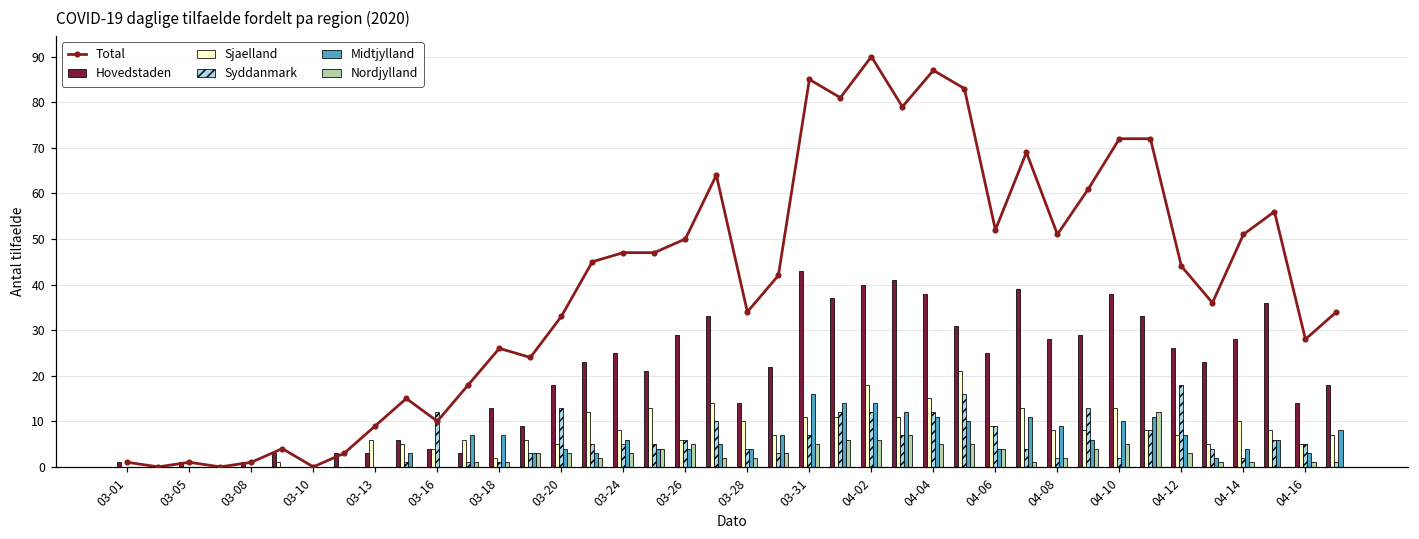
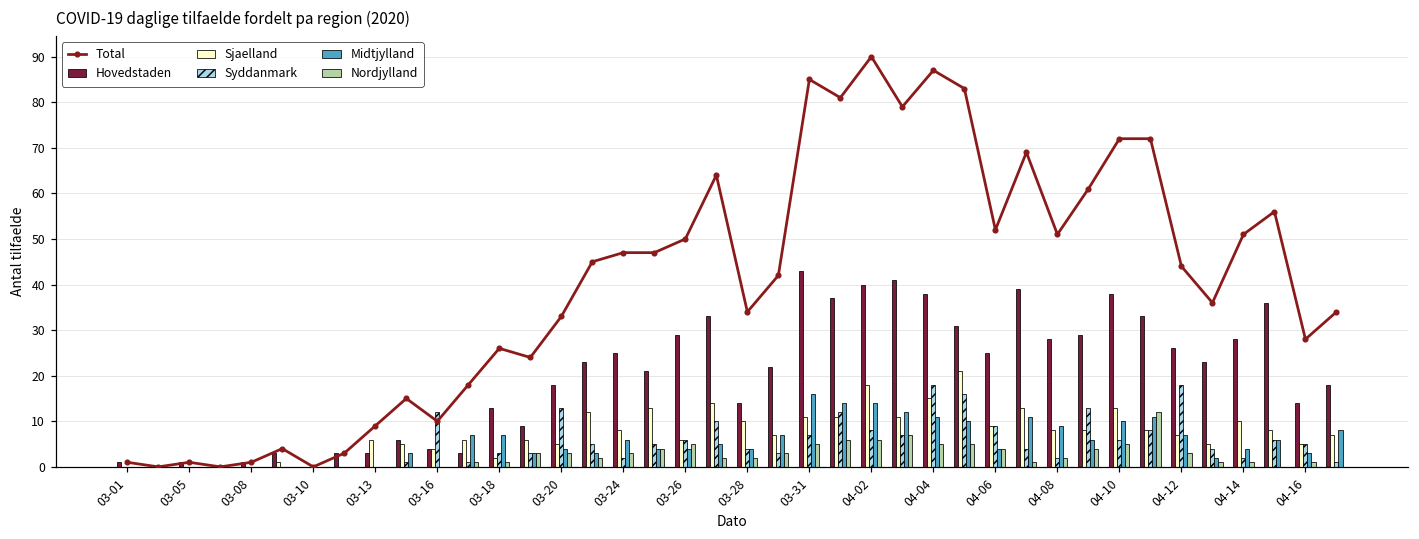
Syddanmark, 03-18: 1 -> 3
Syddanmark, 03-24: 5 -> 2
Syddanmark, 04-02: 12 -> 8
Syddanmark, 04-04: 12 -> 18
Syddanmark, 04-10: 2 -> 6
